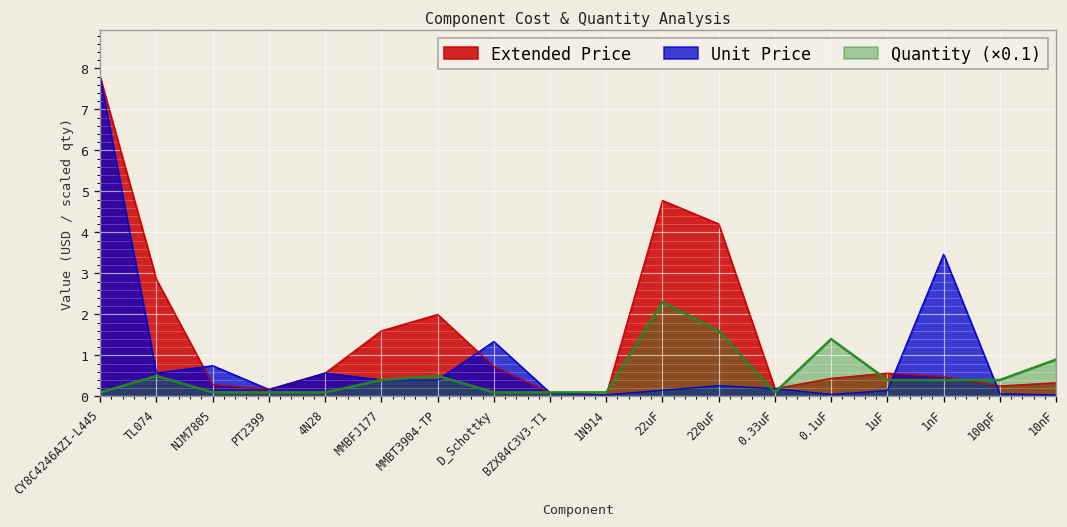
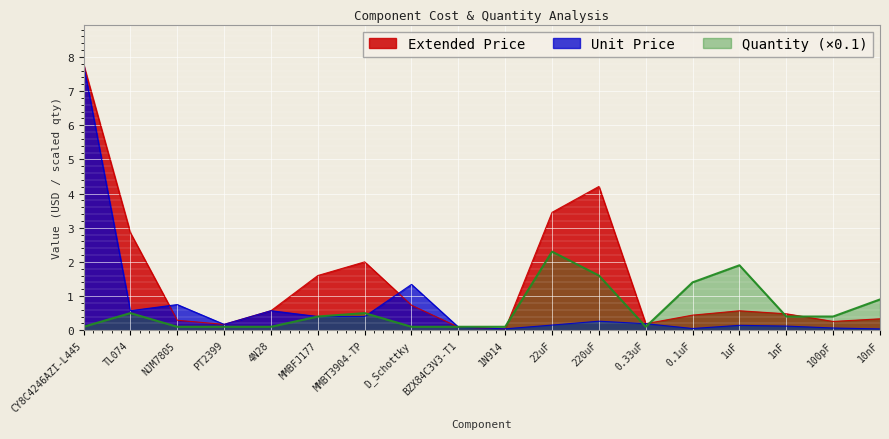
Extended Price, 22uF: 4.8 -> 3.5
Quantity (×0.1), 1uF: 0.4 -> 1.9
Unit Price, 1nF: 3.5 -> 0.1
